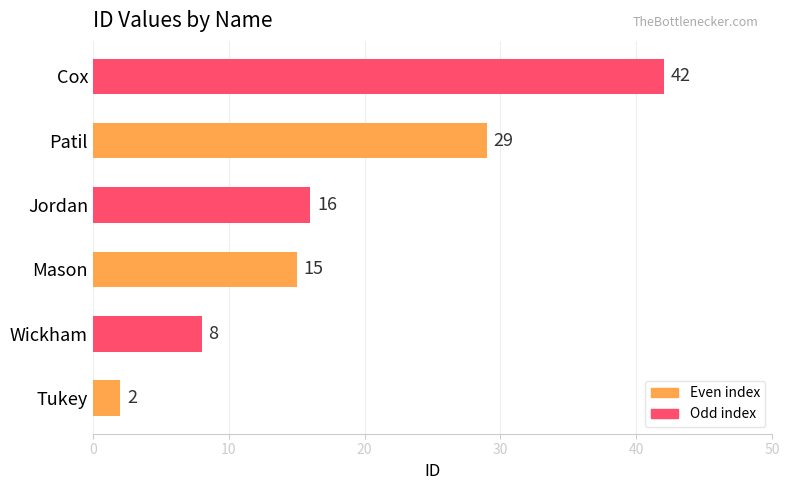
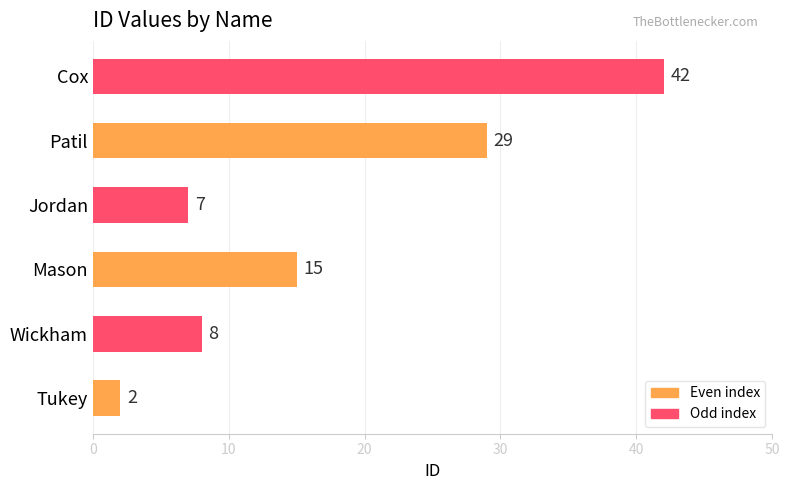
Jordan: 16 -> 7
